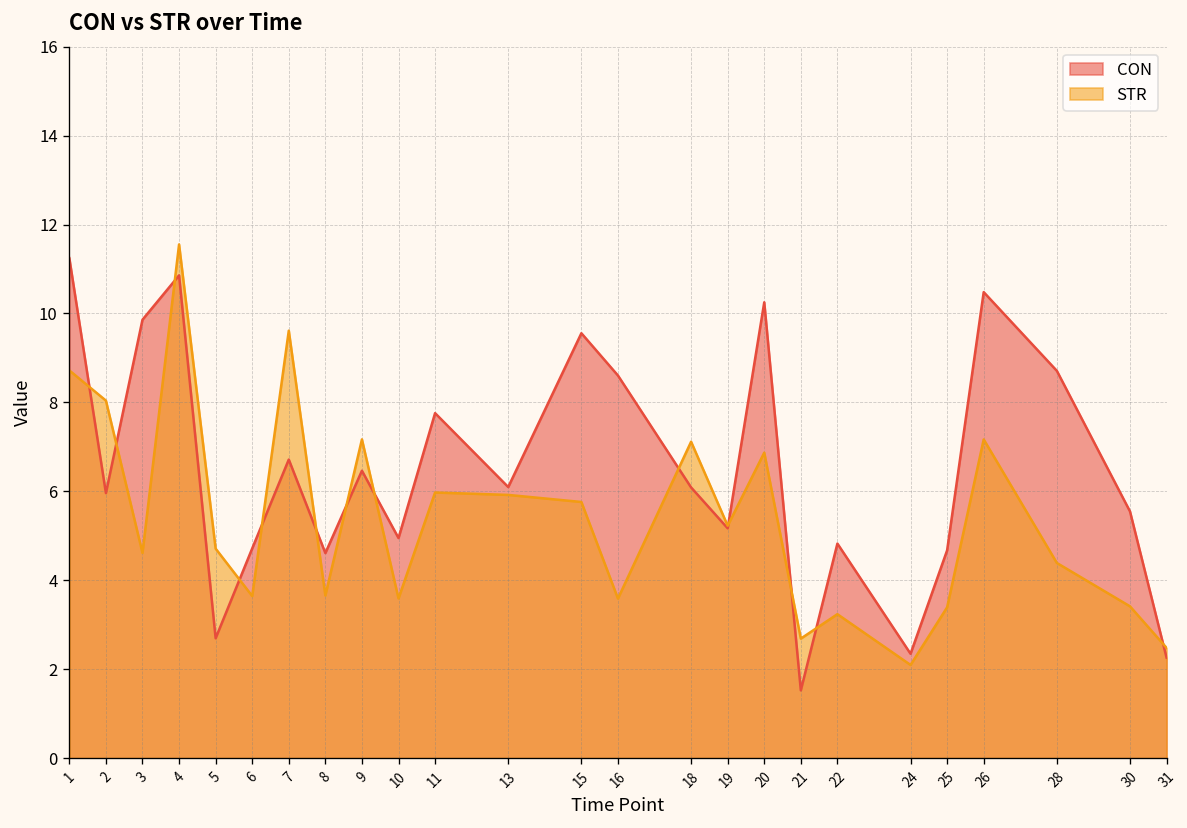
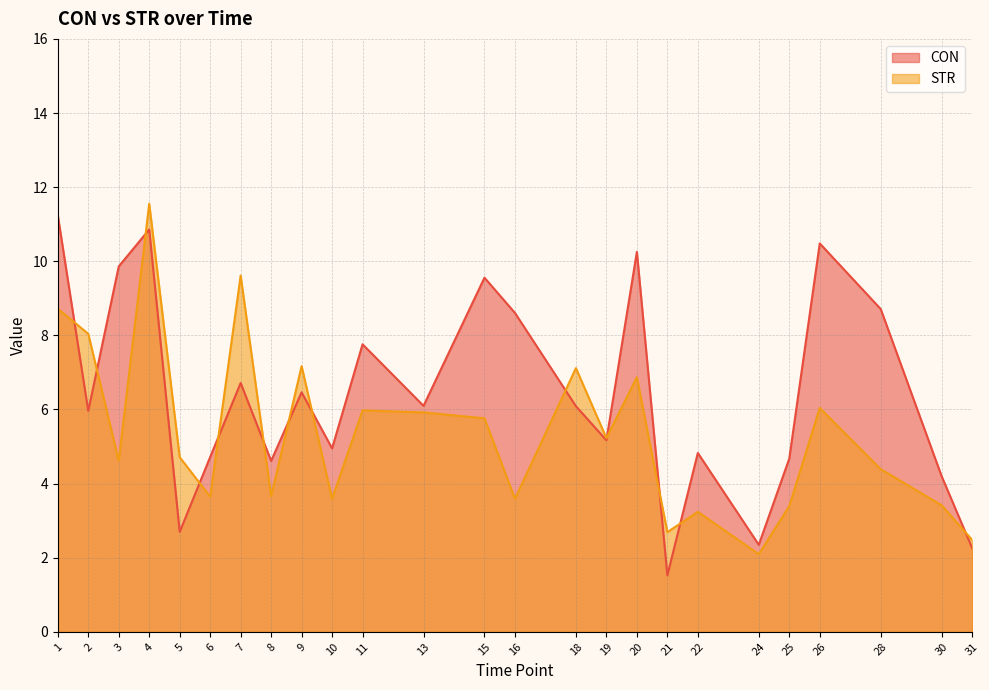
STR, 26: 7.2 -> 6.0
CON, 30: 5.5 -> 4.2
